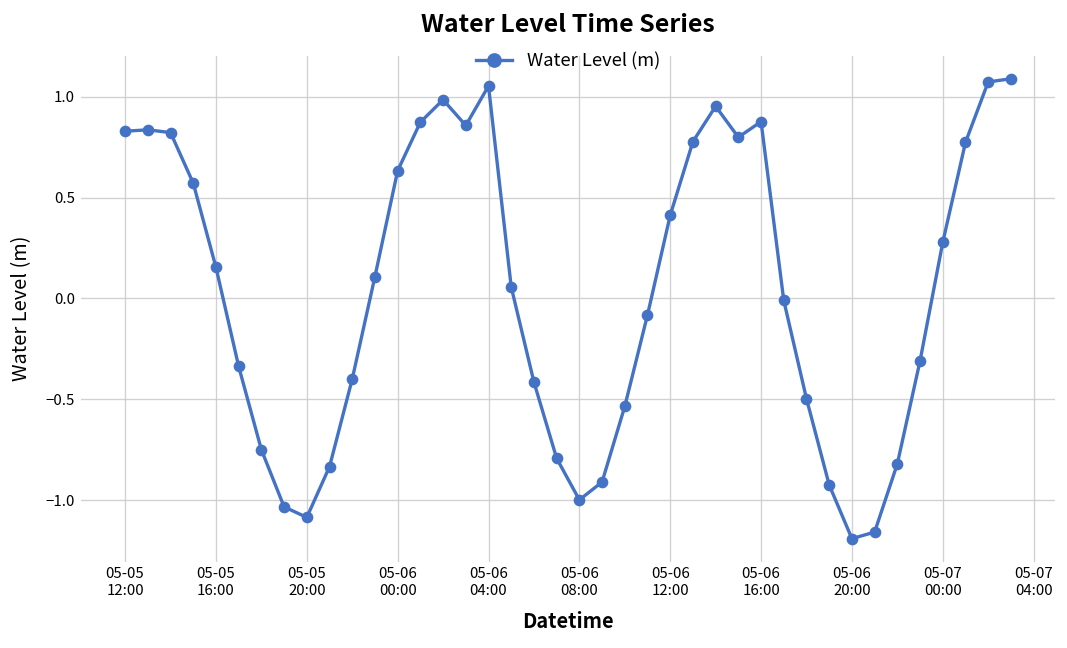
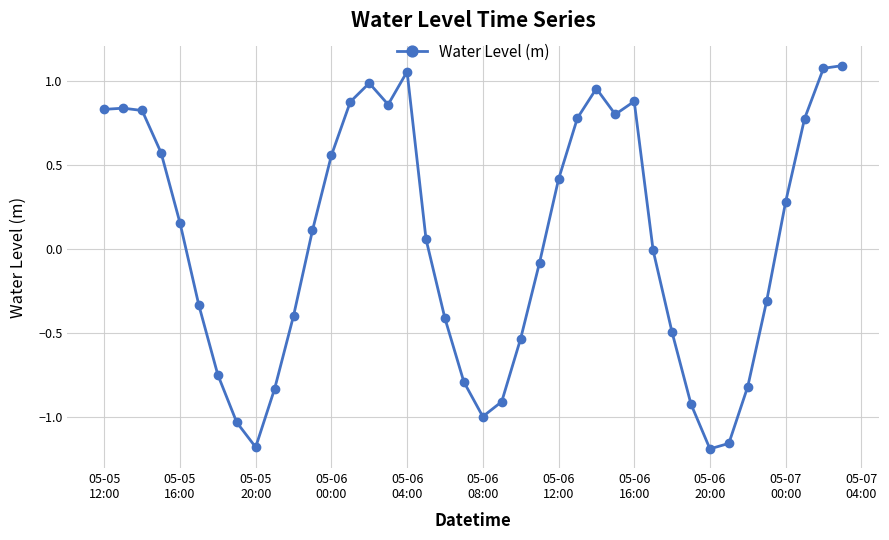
05-05 20:00: -1.09 -> -1.18
05-06 00:00: 0.63 -> 0.55
